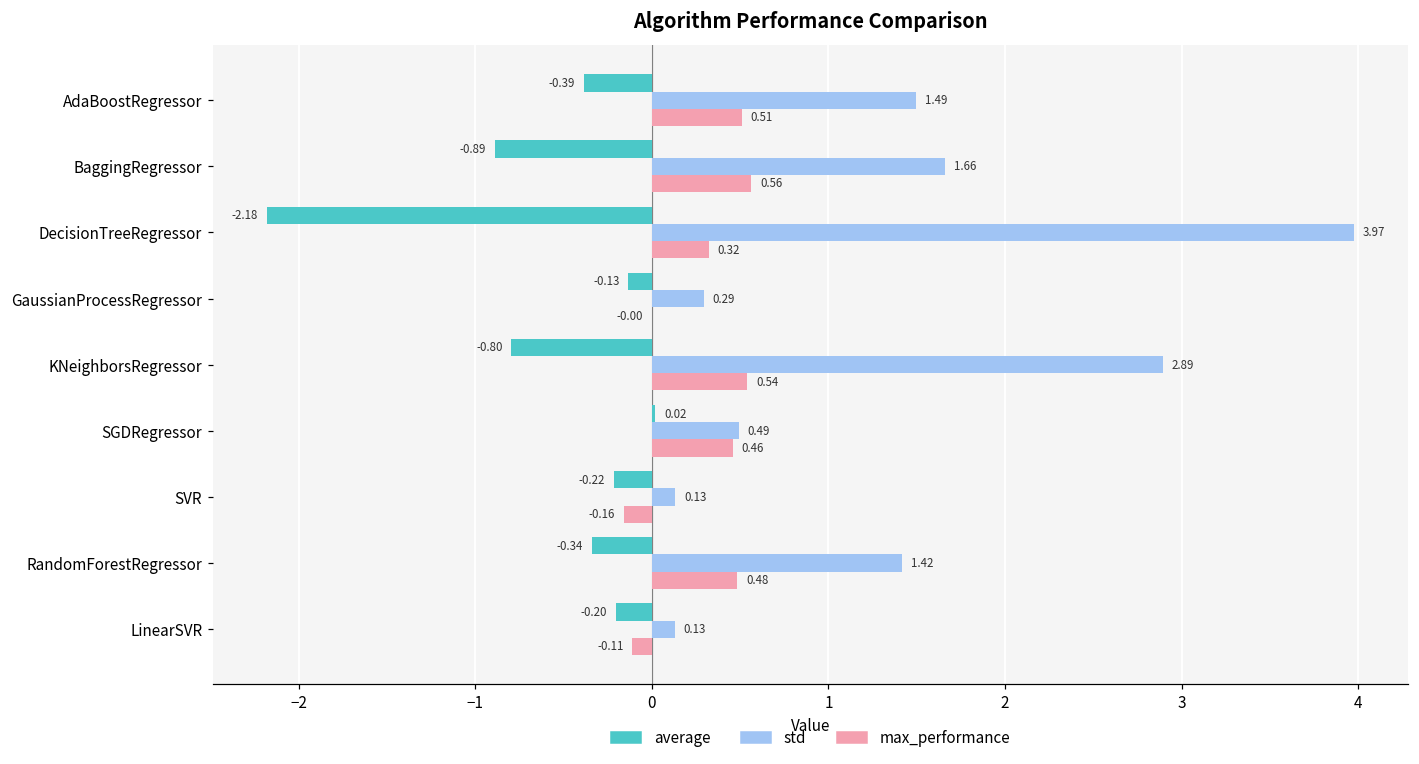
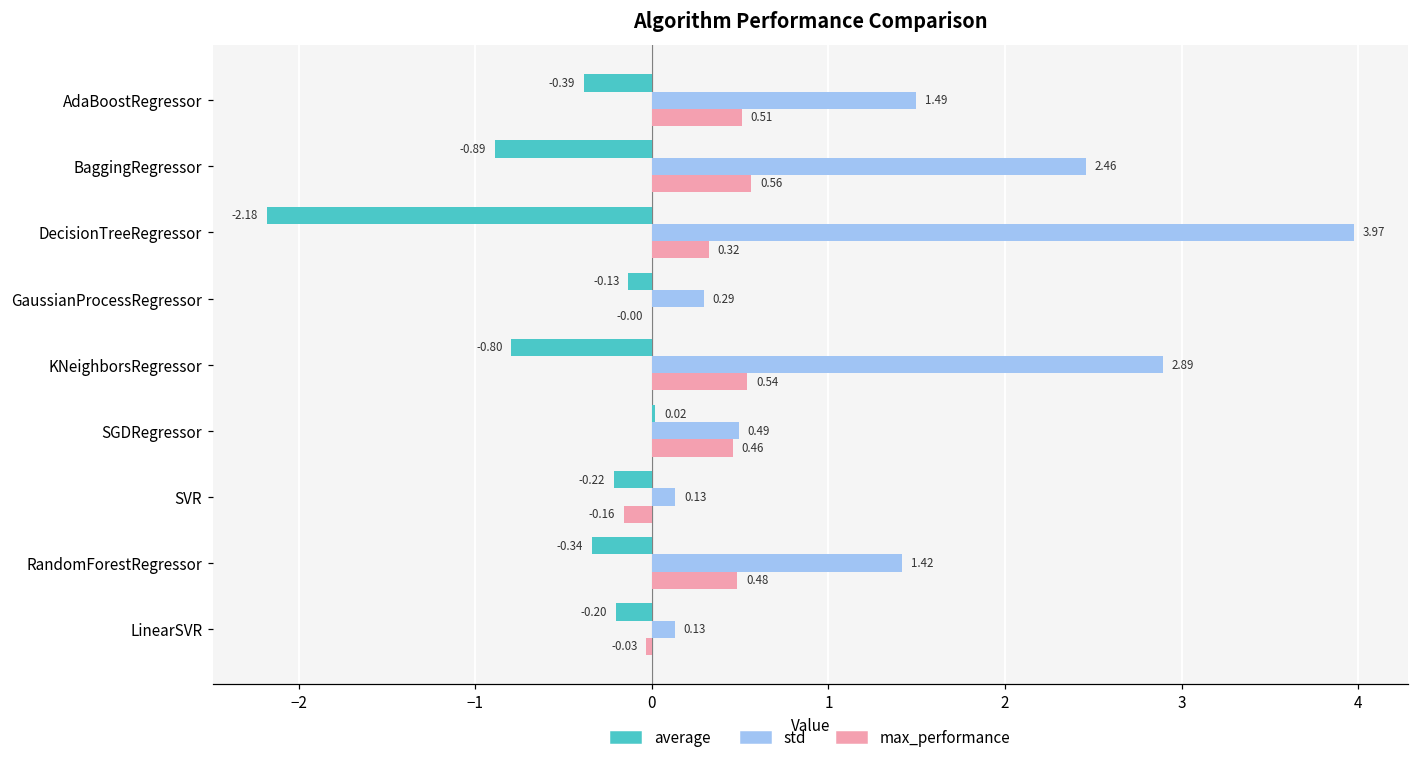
std, BaggingRegressor: 1.66 -> 2.46
max_performance, LinearSVR: -0.11 -> -0.03
